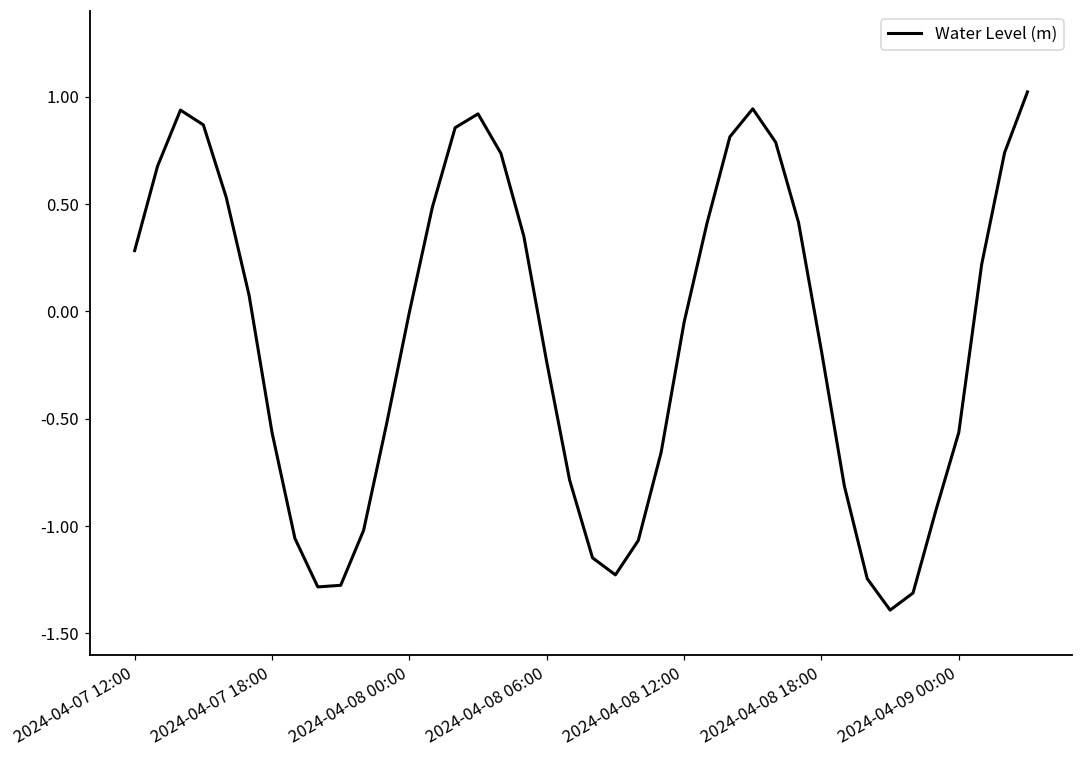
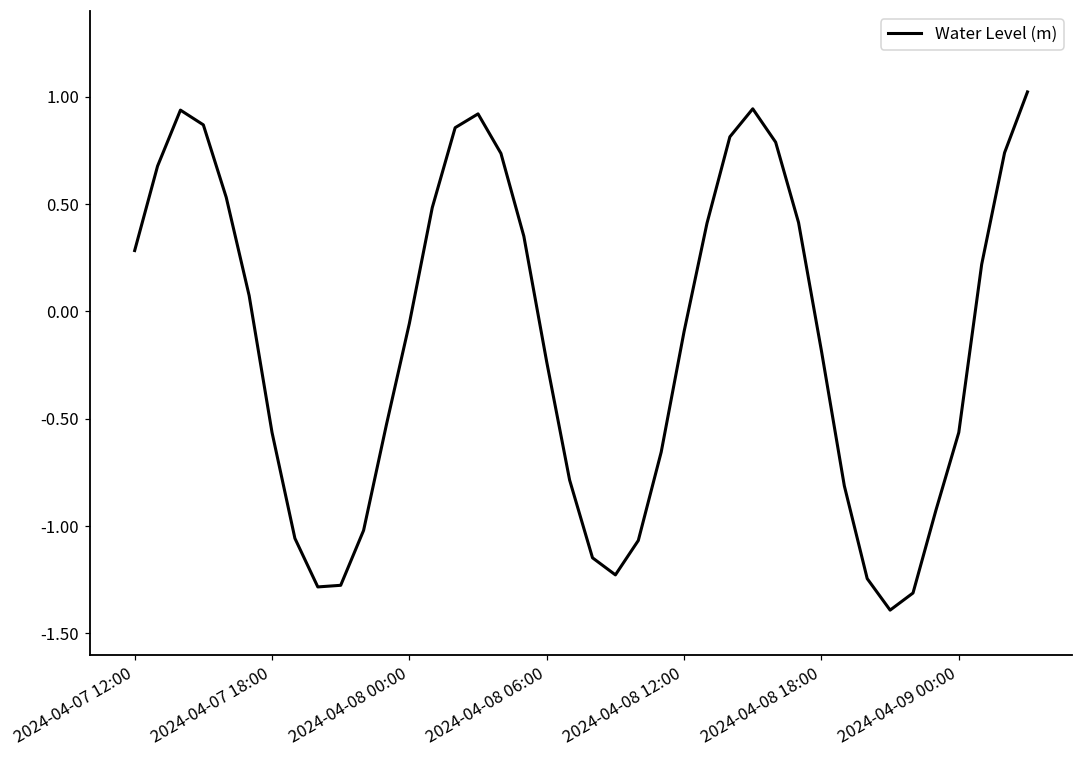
2024-04-08 00:00: 0.00 -> -0.06
2024-04-08 12:00: -0.05 -> -0.09
